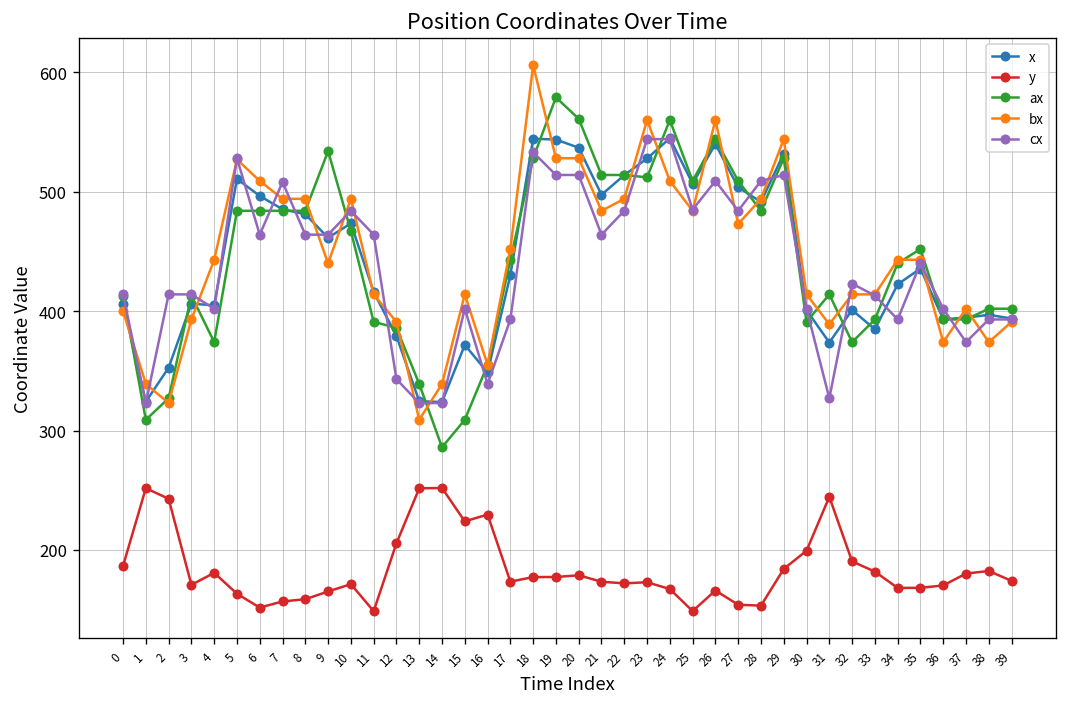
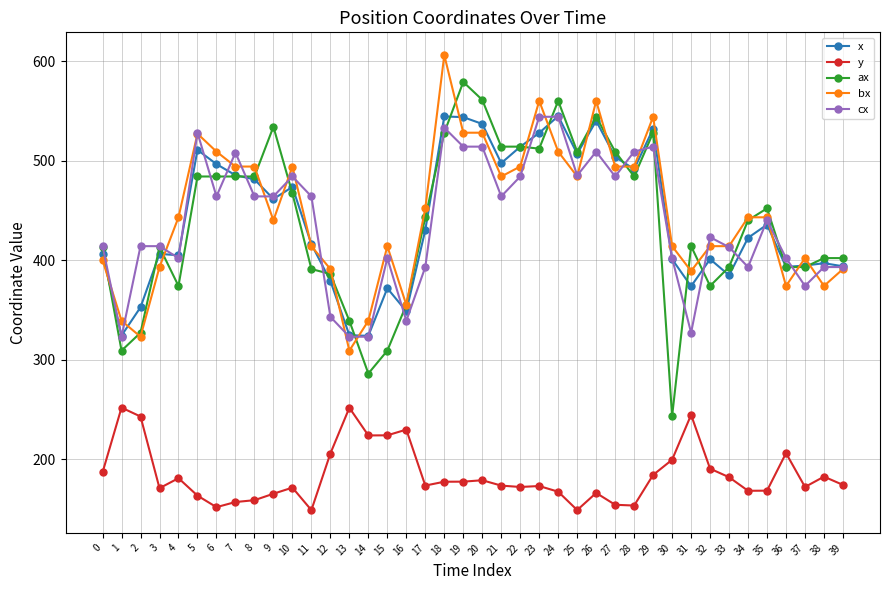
y, 14: 250 -> 220
bx, 27: 470 -> 490
ax, 30: 390 -> 240
y, 36: 170 -> 210
y, 37: 180 -> 170
